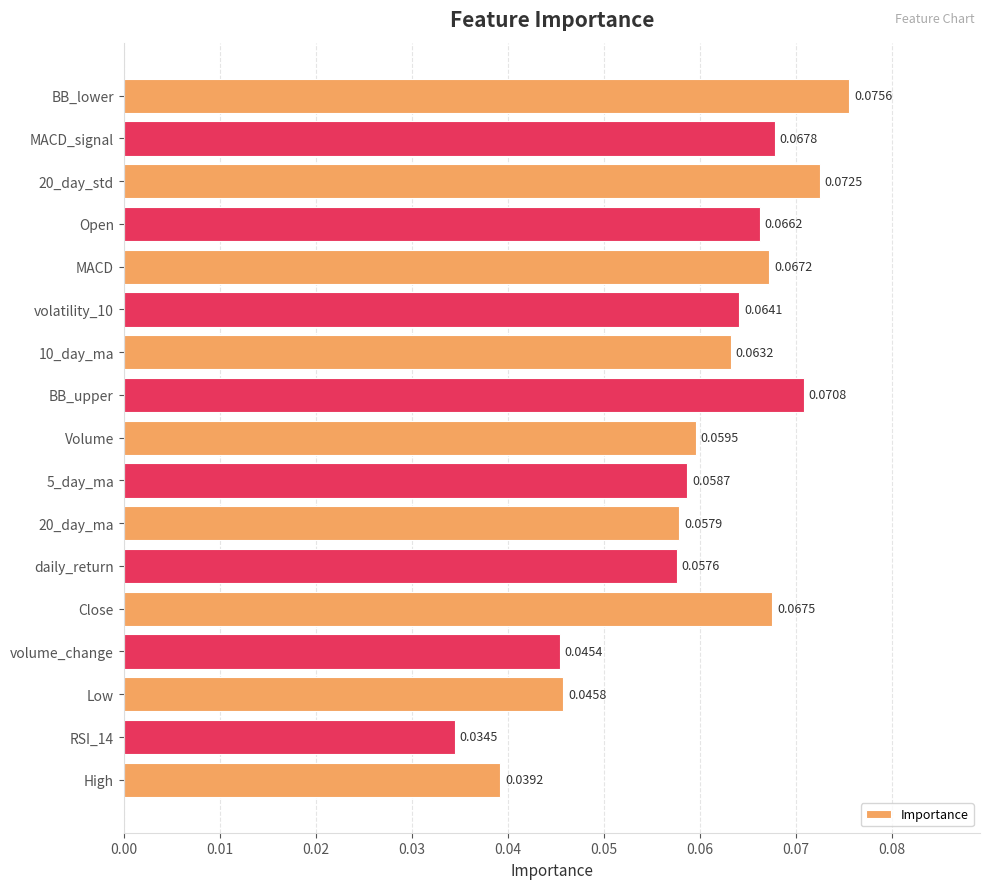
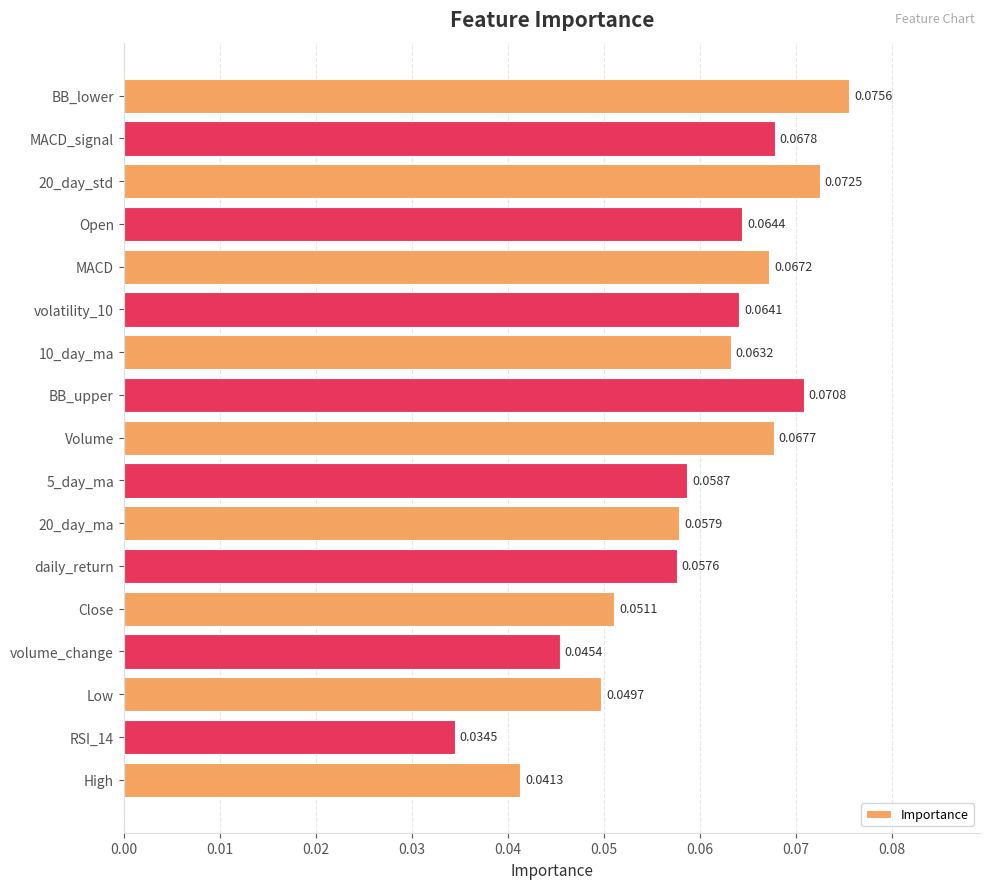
Open: 0.0662 -> 0.0644
Volume: 0.0595 -> 0.0677
Close: 0.0675 -> 0.0511
Low: 0.0458 -> 0.0497
High: 0.0392 -> 0.0413
